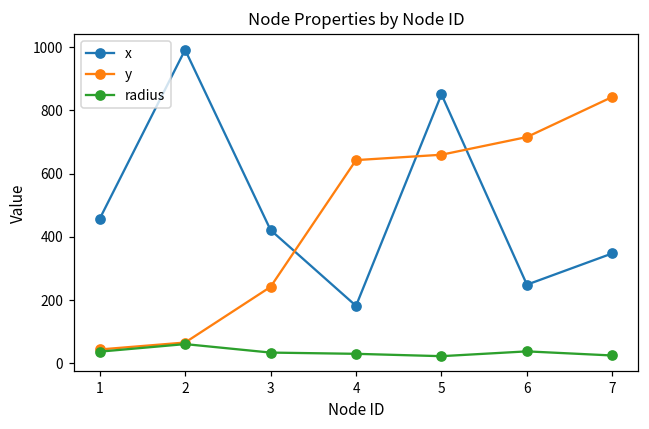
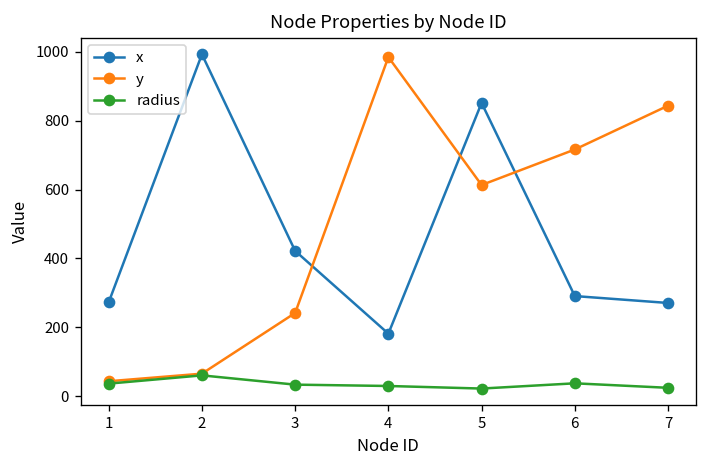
x, 1: 460 -> 270
y, 4: 640 -> 980
y, 5: 660 -> 610
x, 6: 250 -> 290
x, 7: 350 -> 270
